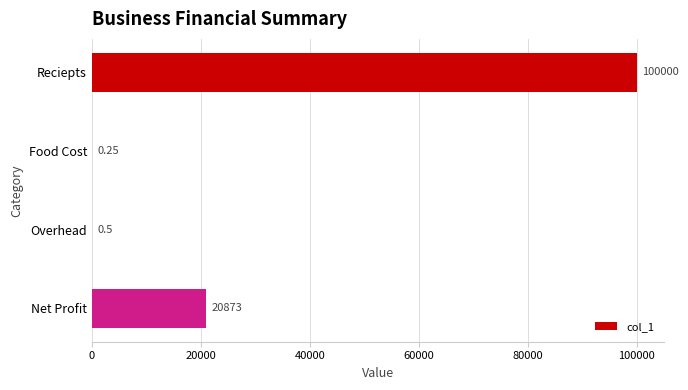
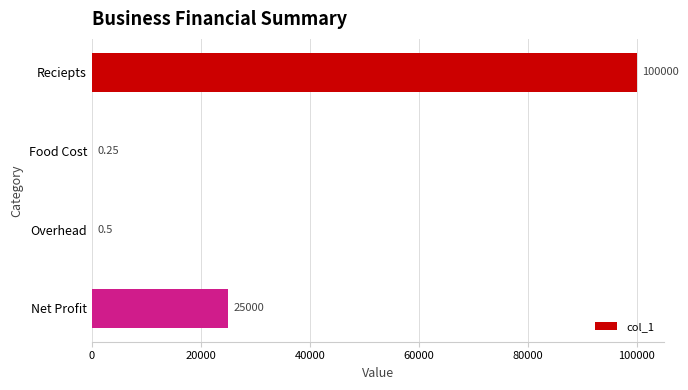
Net Profit: 20873 -> 25000
